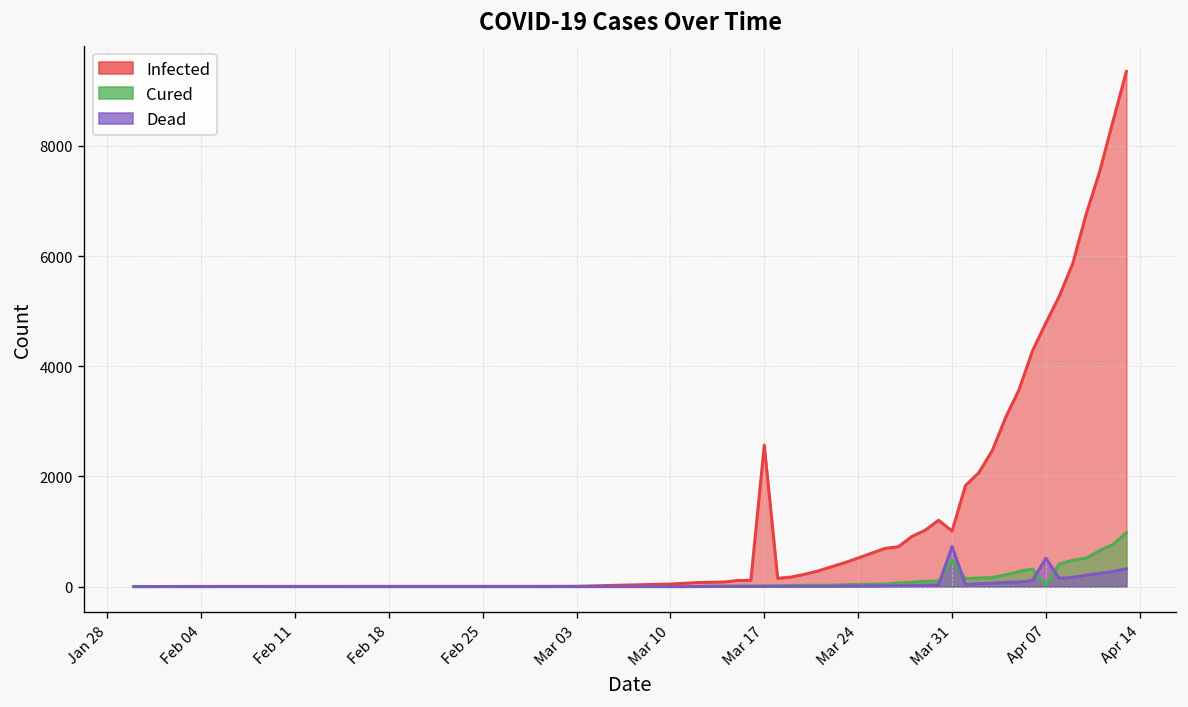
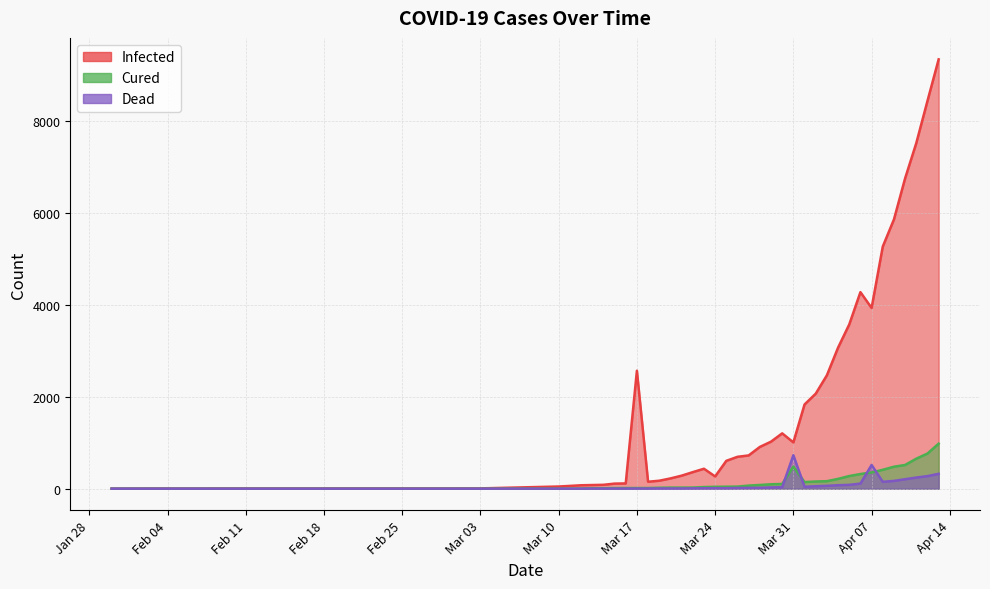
Infected, Mar 24: 500 -> 300
Infected, Apr 07: 4800 -> 3900
Cured, Apr 07: 0 -> 400
